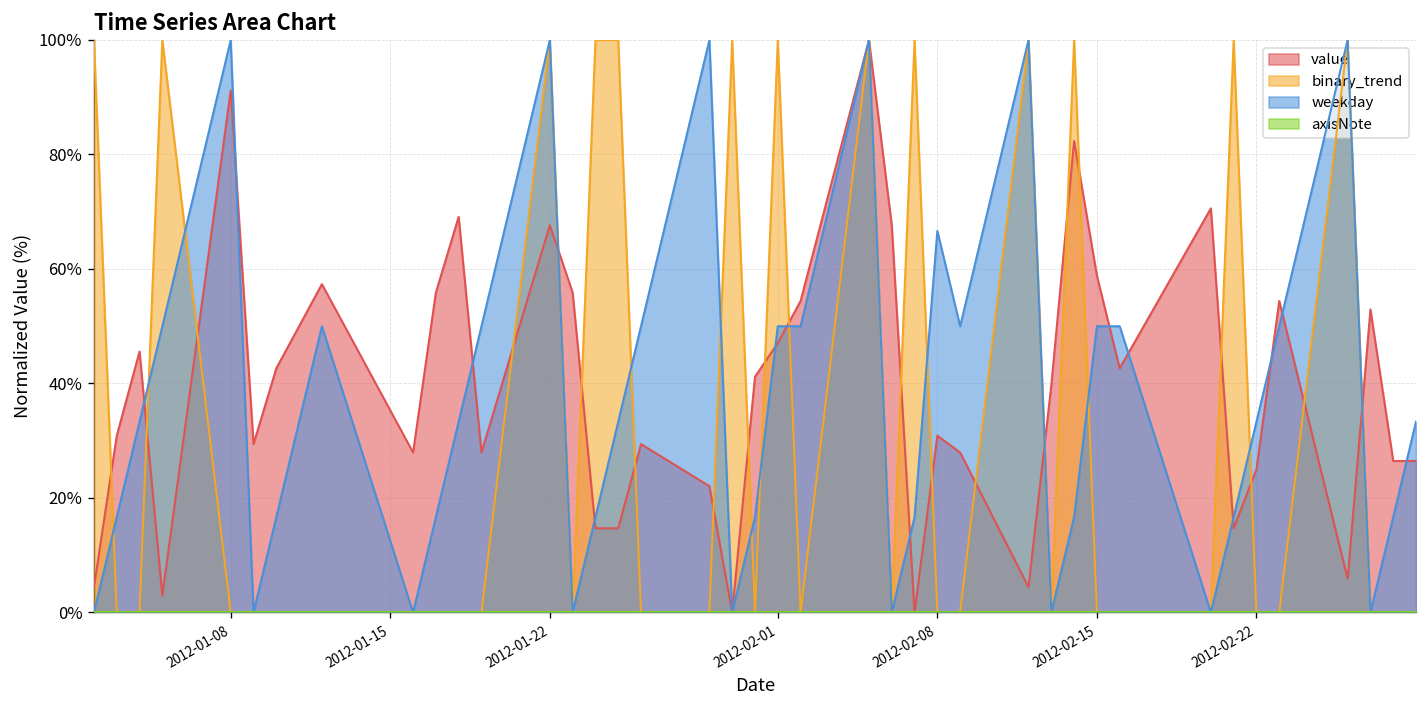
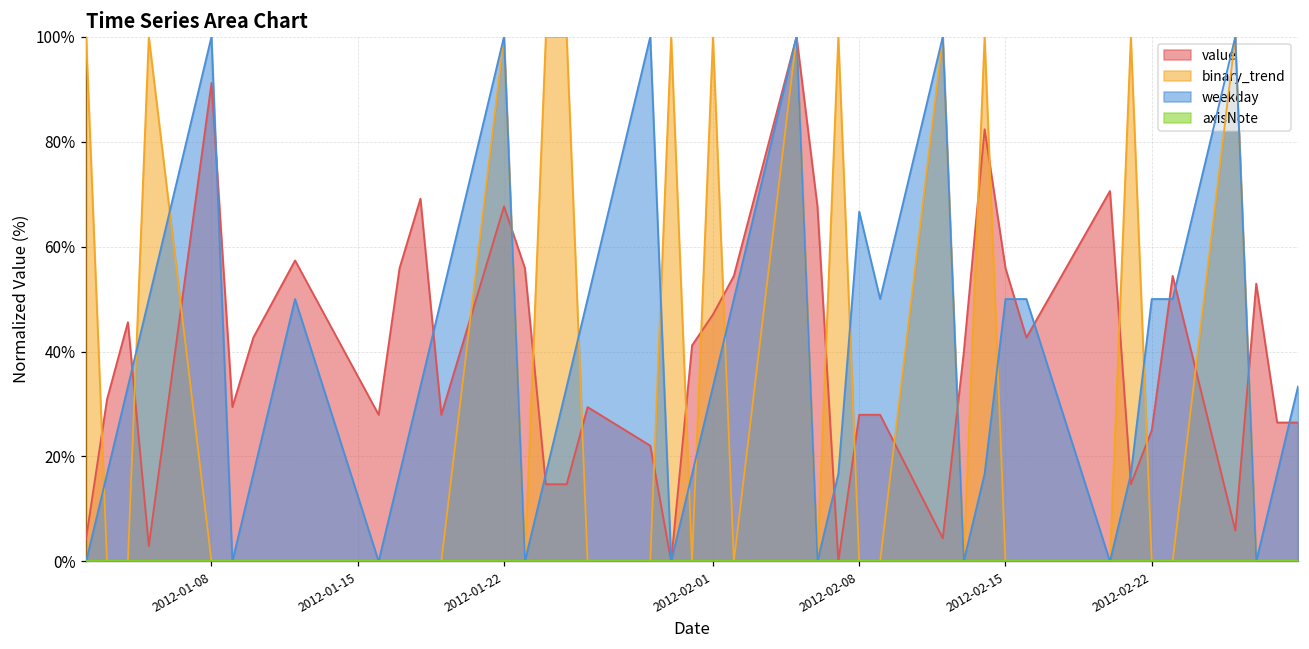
weekday, 2012-02-01: 50% -> 33%
value, 2012-02-08: 31% -> 28%
value, 2012-02-15: 59% -> 56%
weekday, 2012-02-22: 33% -> 50%
